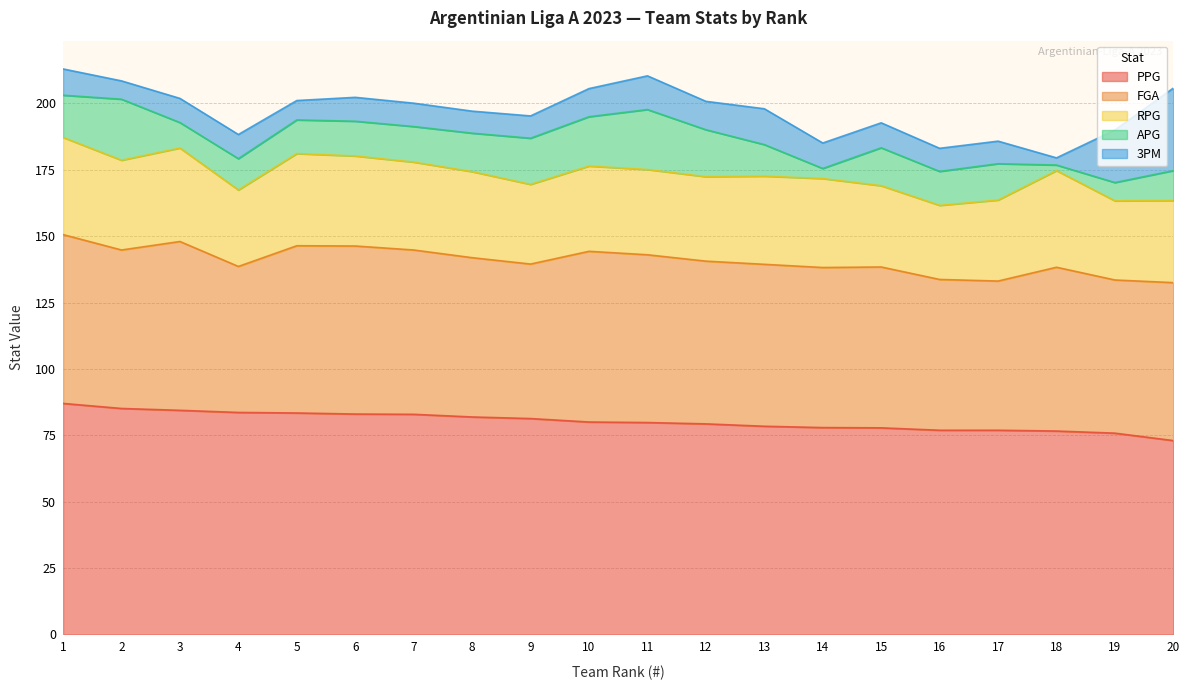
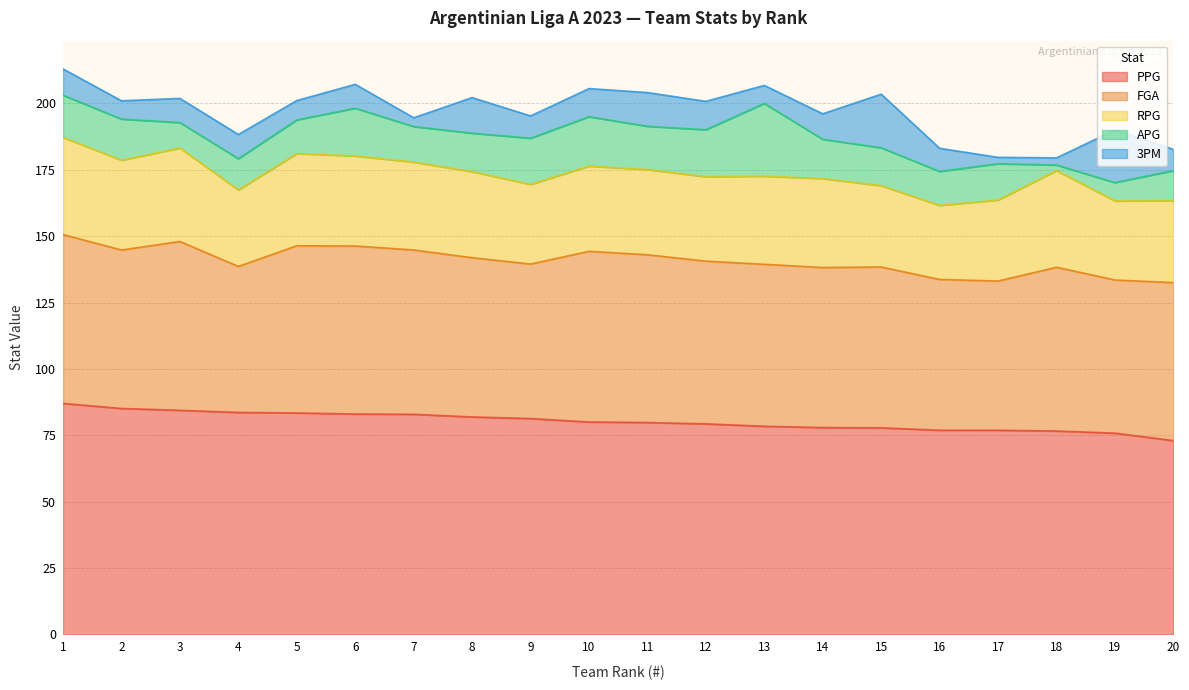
APG, 2: 23 -> 16
APG, 6: 13 -> 18
3PM, 7: 9 -> 3
3PM, 8: 8 -> 13
APG, 11: 23 -> 16
APG, 13: 12 -> 27
3PM, 13: 14 -> 7
APG, 14: 4 -> 15
3PM, 15: 9 -> 20
3PM, 17: 9 -> 2
3PM, 20: 31 -> 8
